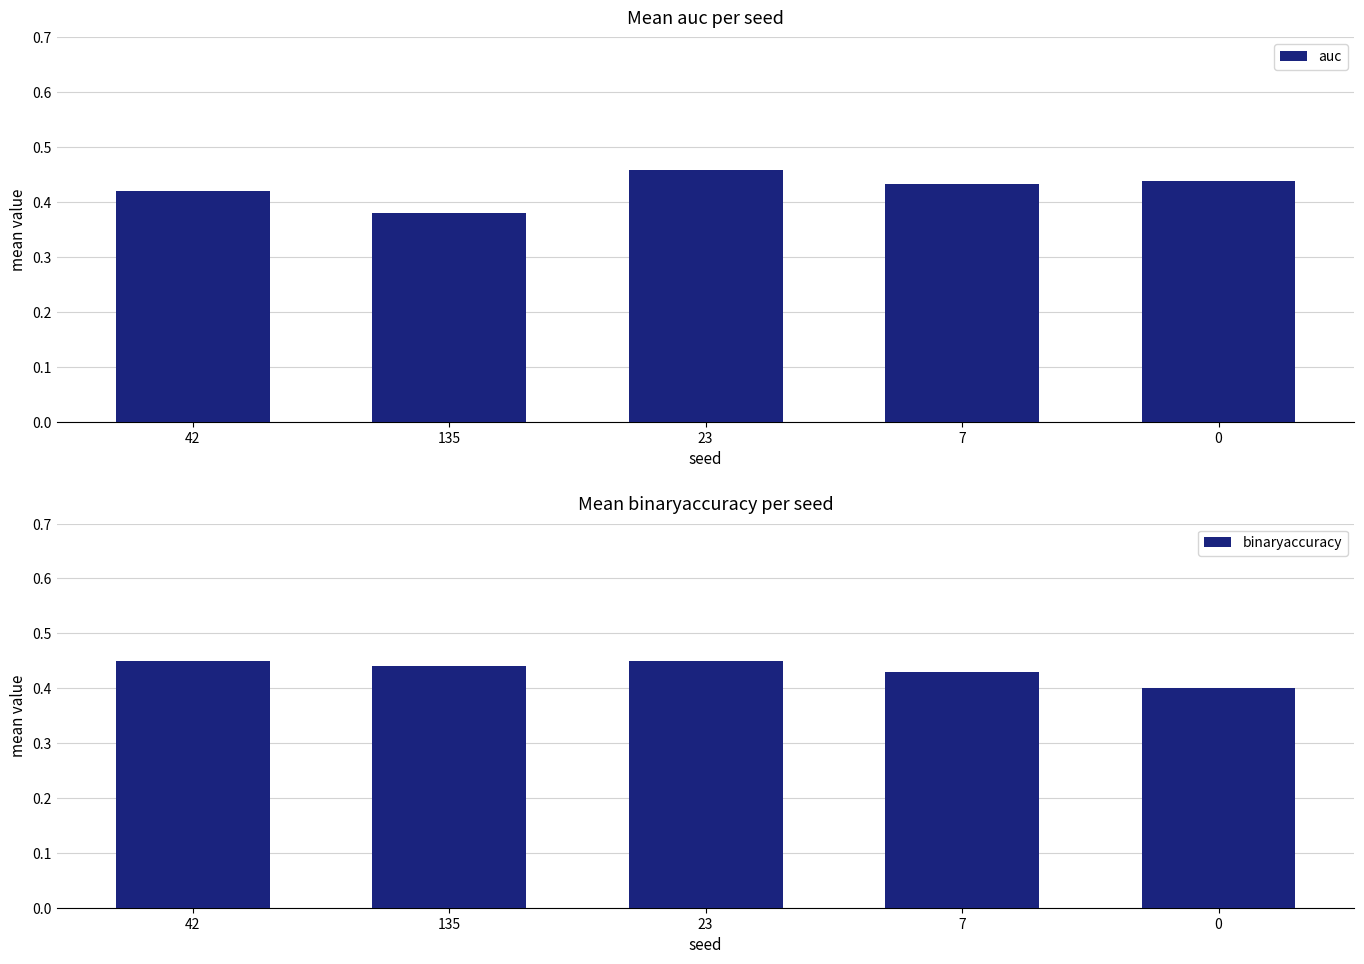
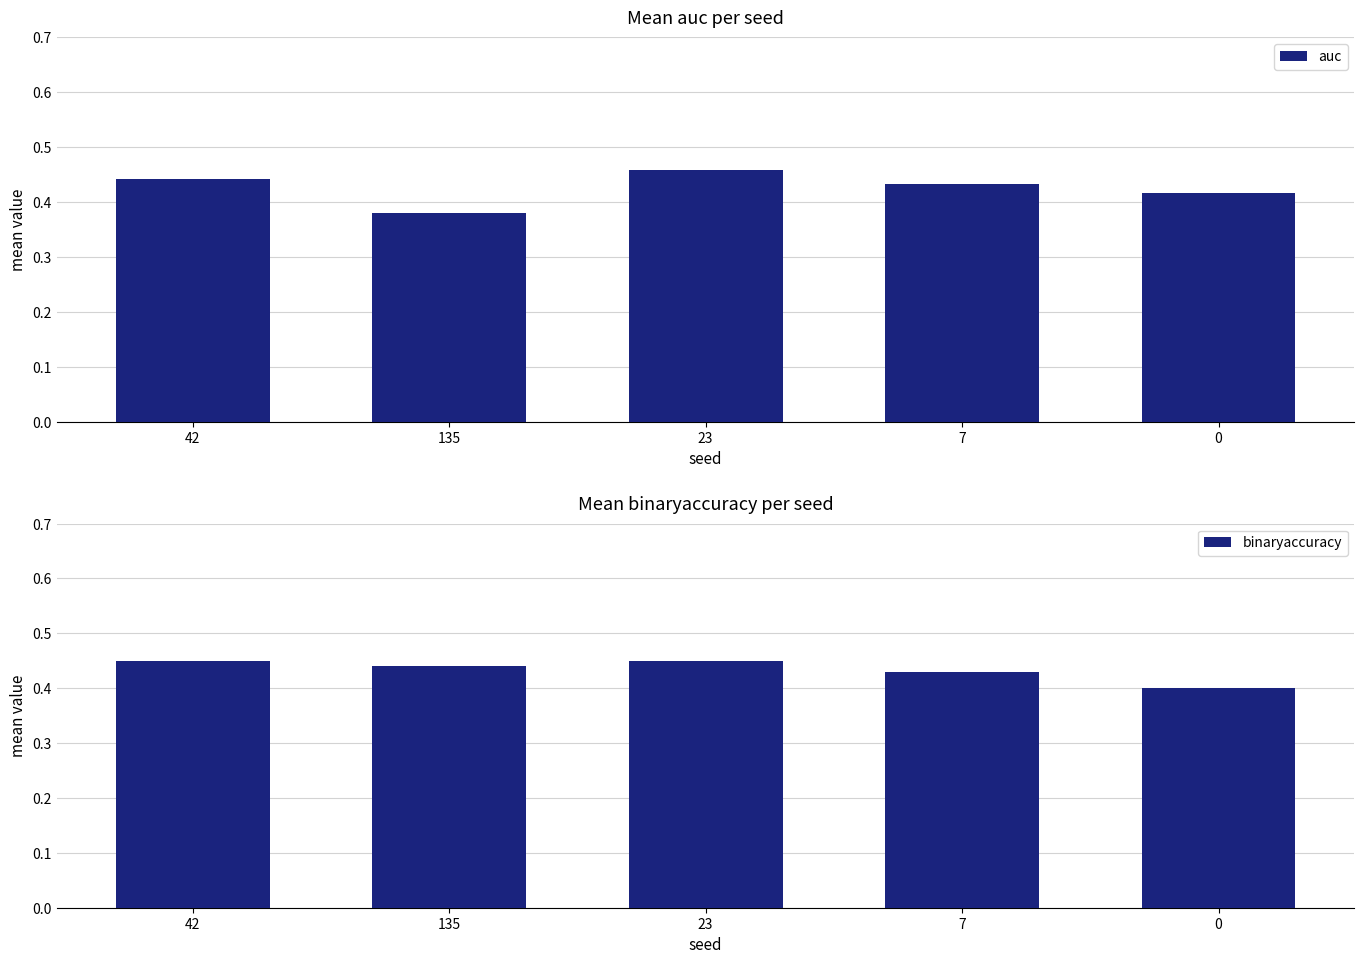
Mean auc per seed, 42: 0.42 -> 0.44
Mean auc per seed, 0: 0.44 -> 0.42
